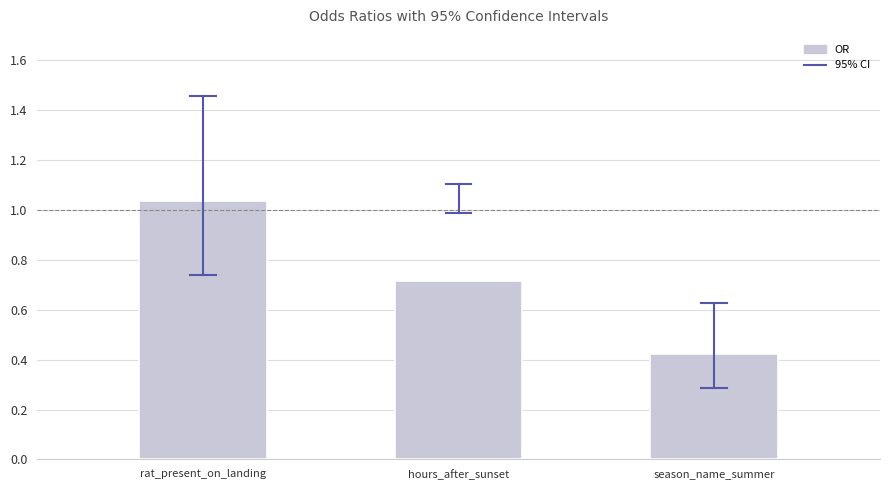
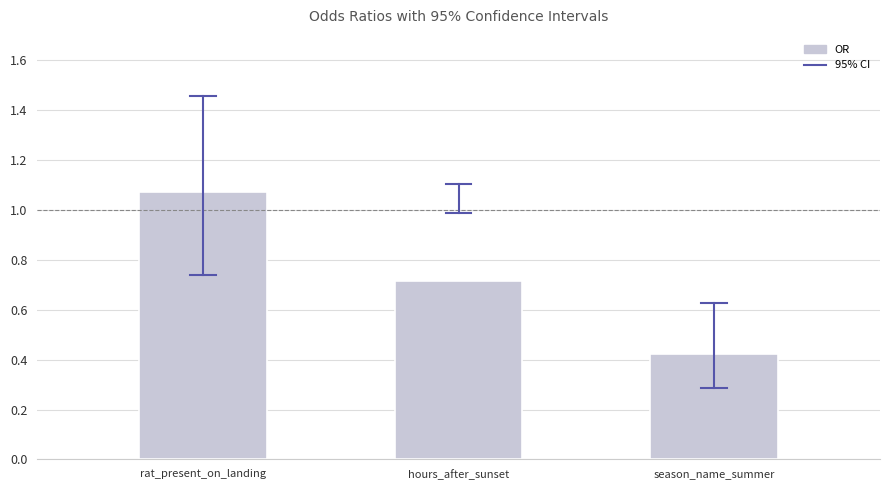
OR, rat_present_on_landing: 1.04 -> 1.07
